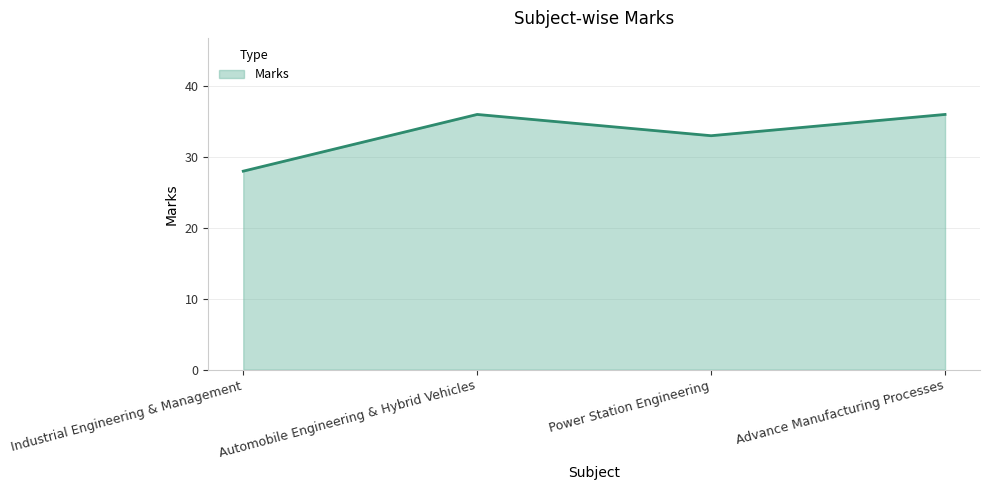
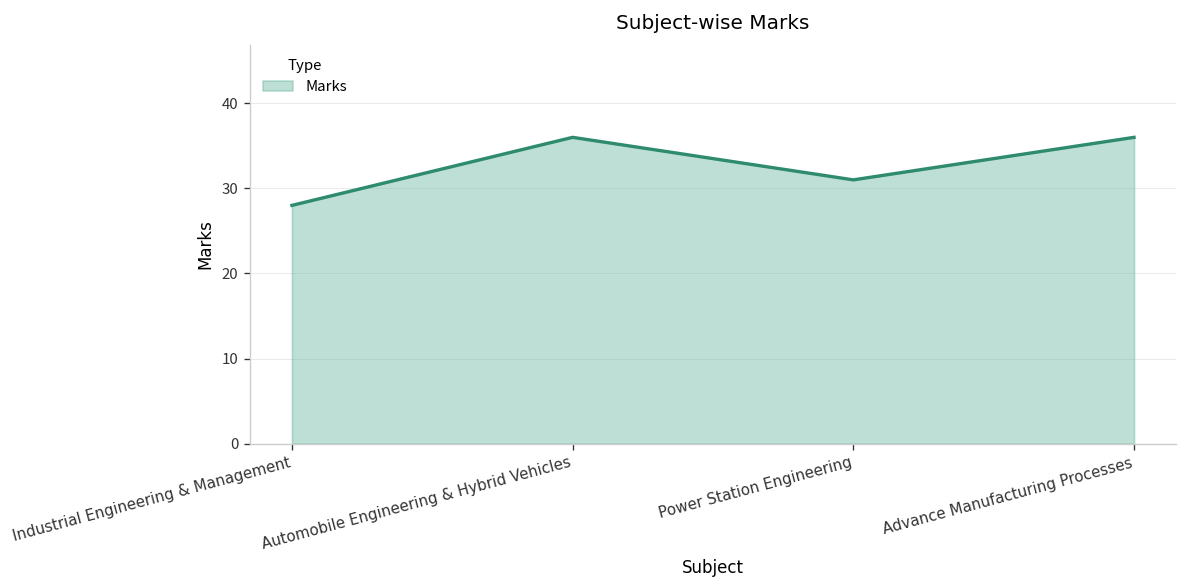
Power Station Engineering: 33 -> 31
